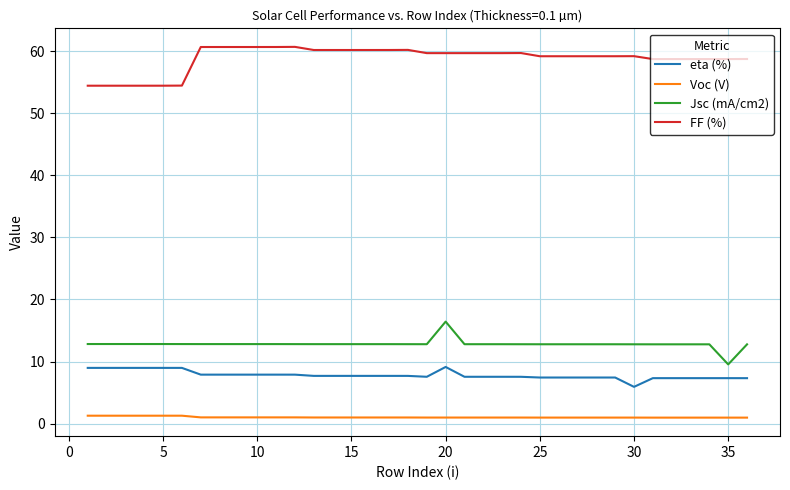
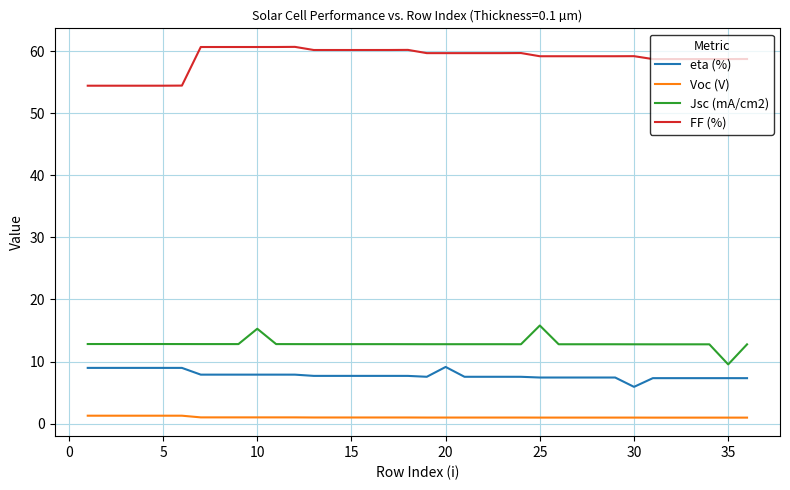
Jsc (mA/cm2), 10: 13 -> 15
Jsc (mA/cm2), 20: 16 -> 13
Jsc (mA/cm2), 25: 13 -> 16
